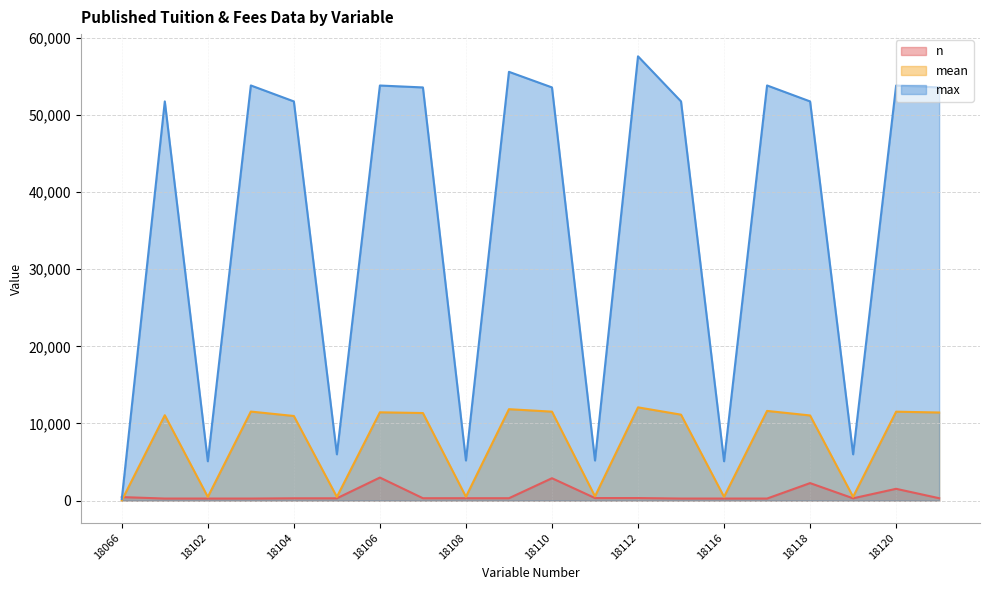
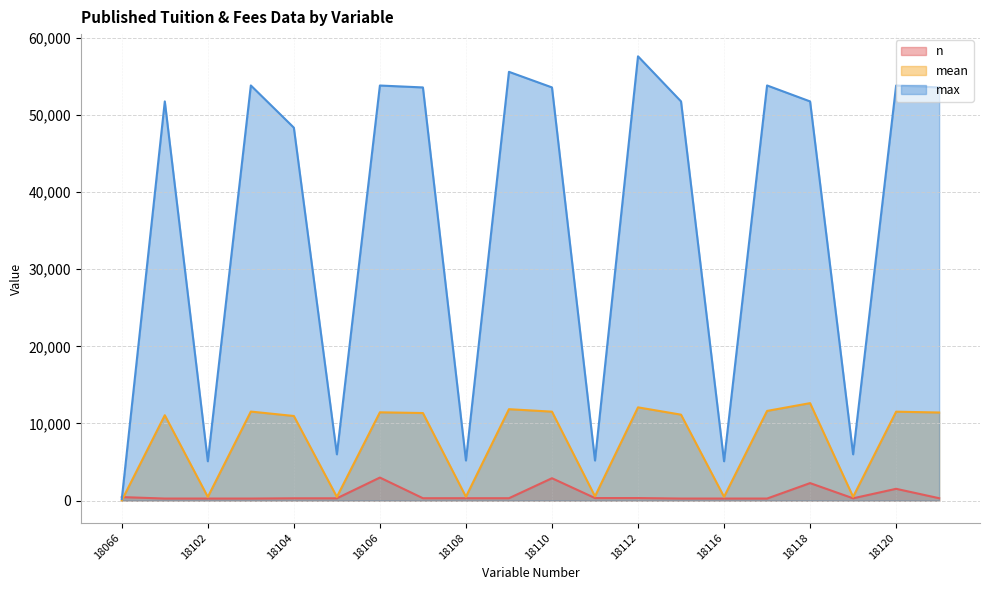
max, 18104: 52,000 -> 48,000
mean, 18118: 11,000 -> 13,000
